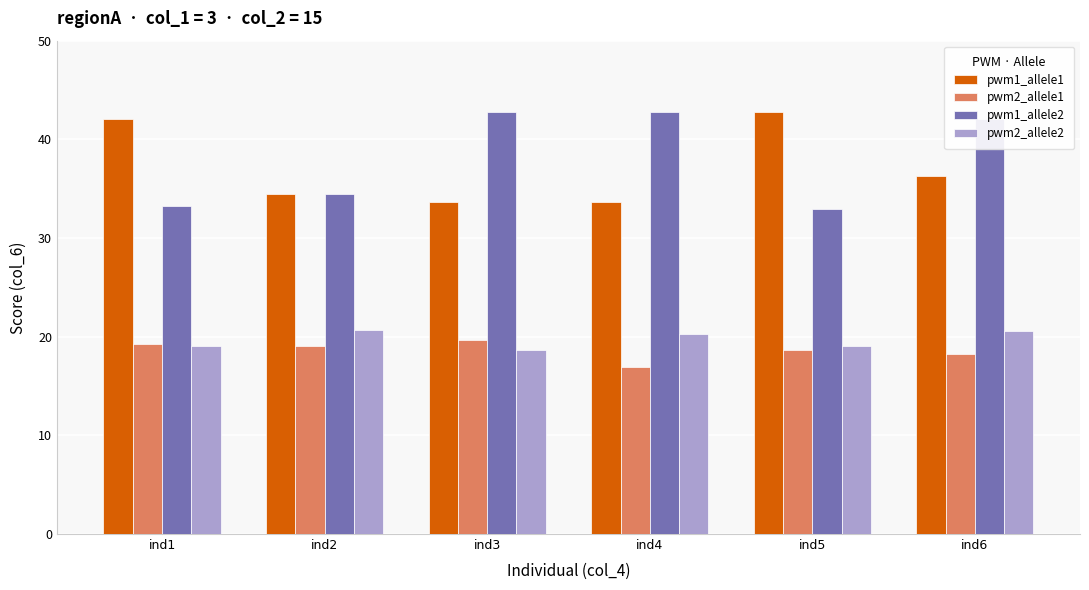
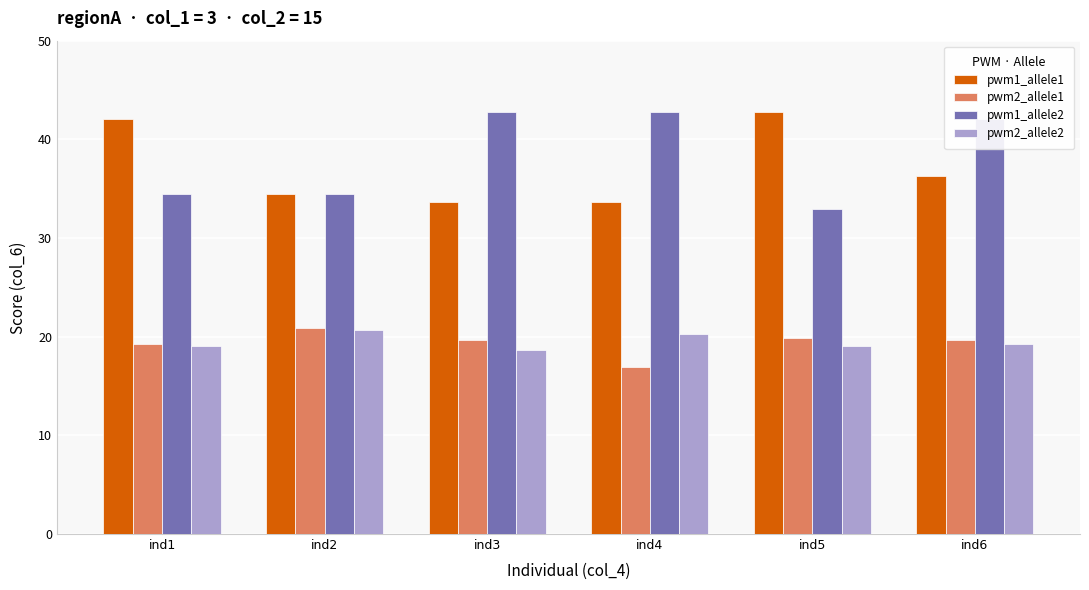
pwm1_allele2, ind1: 33 -> 34
pwm2_allele1, ind2: 19 -> 21
pwm2_allele1, ind5: 19 -> 20
pwm2_allele1, ind6: 18 -> 20
pwm2_allele2, ind6: 21 -> 19
